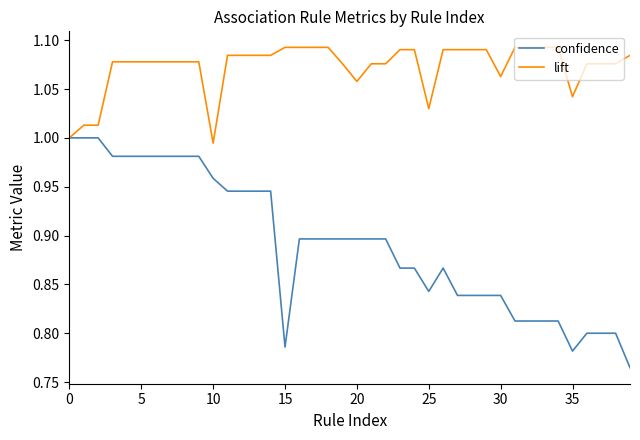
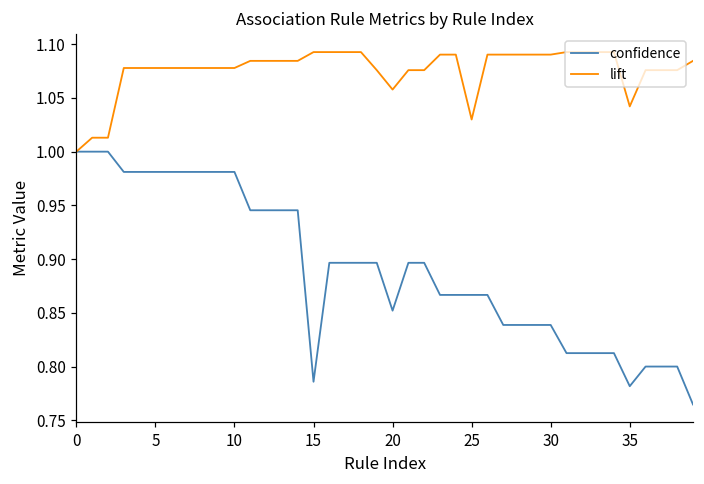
confidence, 10: 0.96 -> 0.98
lift, 10: 0.99 -> 1.08
confidence, 20: 0.90 -> 0.85
confidence, 25: 0.84 -> 0.87
lift, 30: 1.06 -> 1.09
